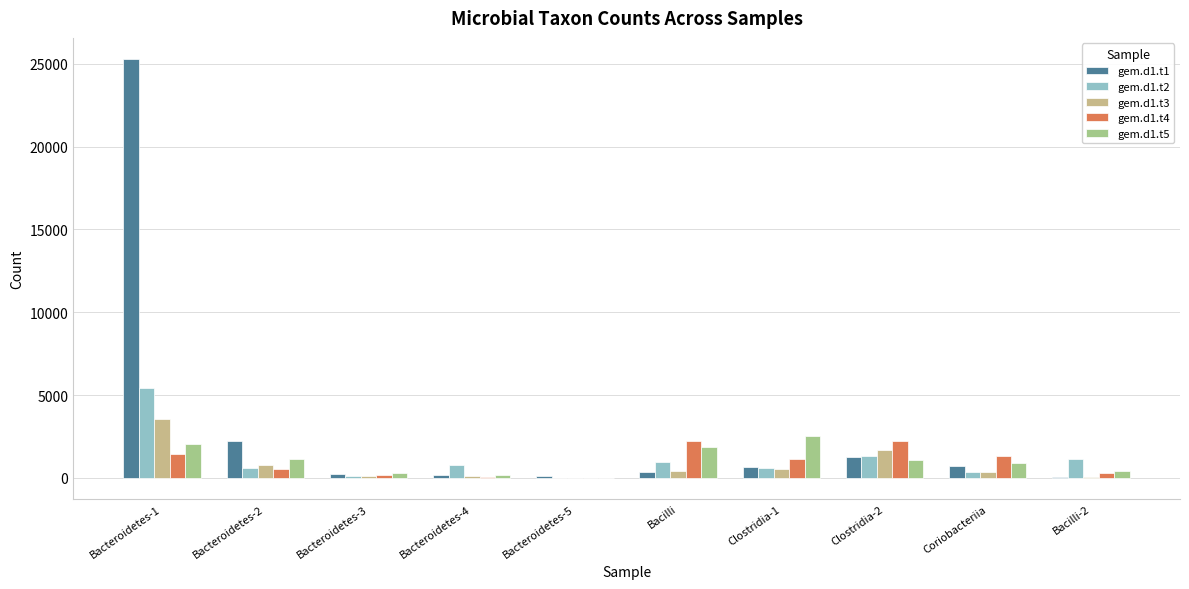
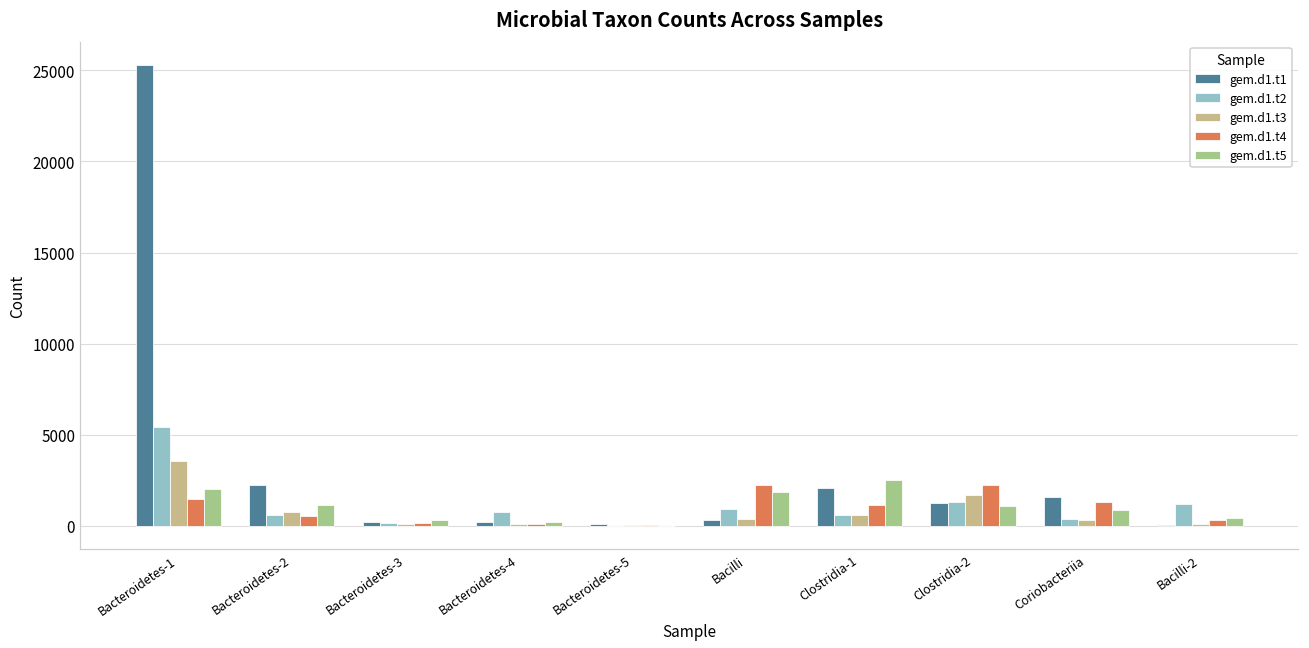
gem.d1.t1, Clostridia-1: 600 -> 2100
gem.d1.t1, Coriobacteriia: 700 -> 1600
